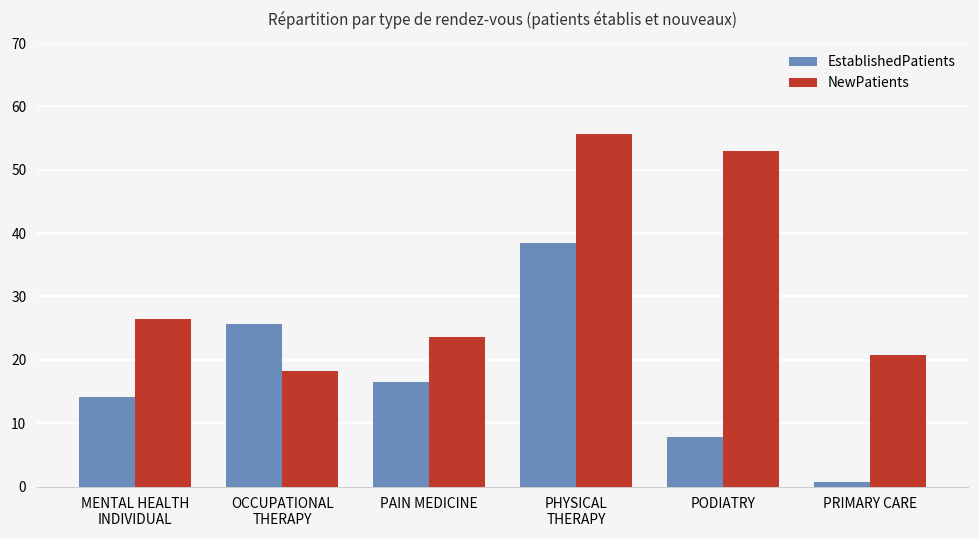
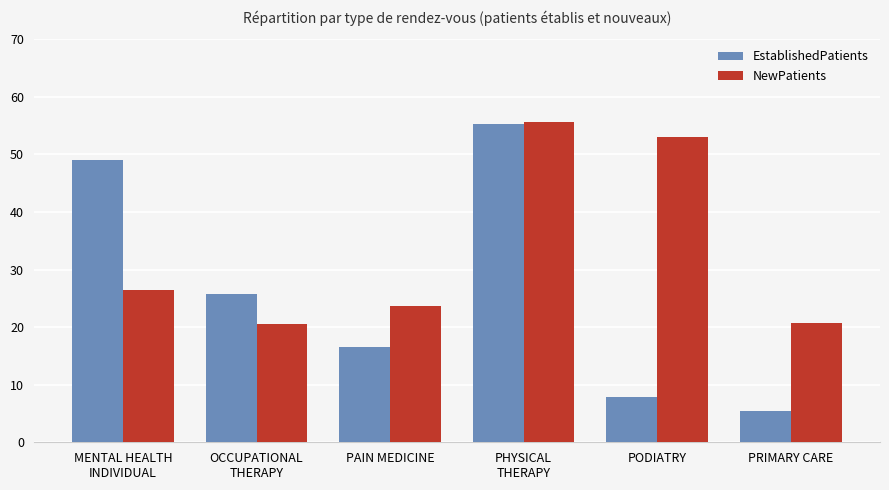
EstablishedPatients, MENTAL HEALTH INDIVIDUAL: 14 -> 49
NewPatients, OCCUPATIONAL THERAPY: 18 -> 21
EstablishedPatients, PHYSICAL THERAPY: 38 -> 55
EstablishedPatients, PRIMARY CARE: 1 -> 6
